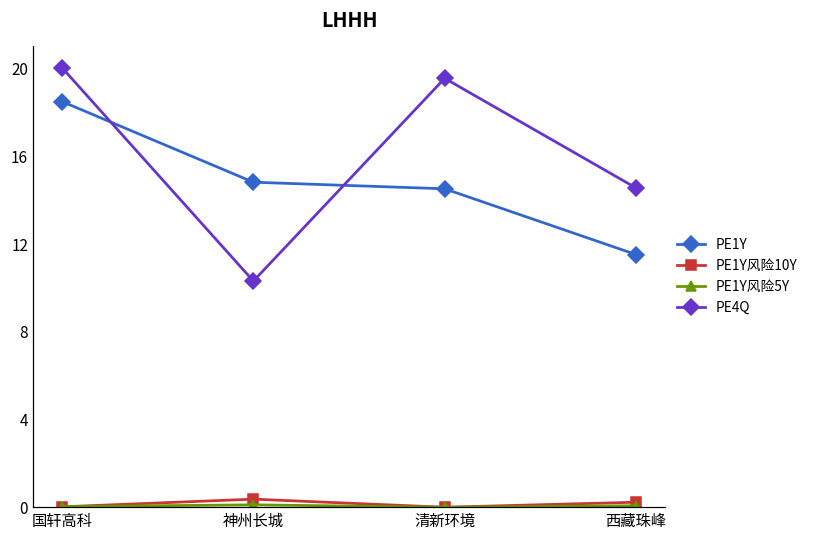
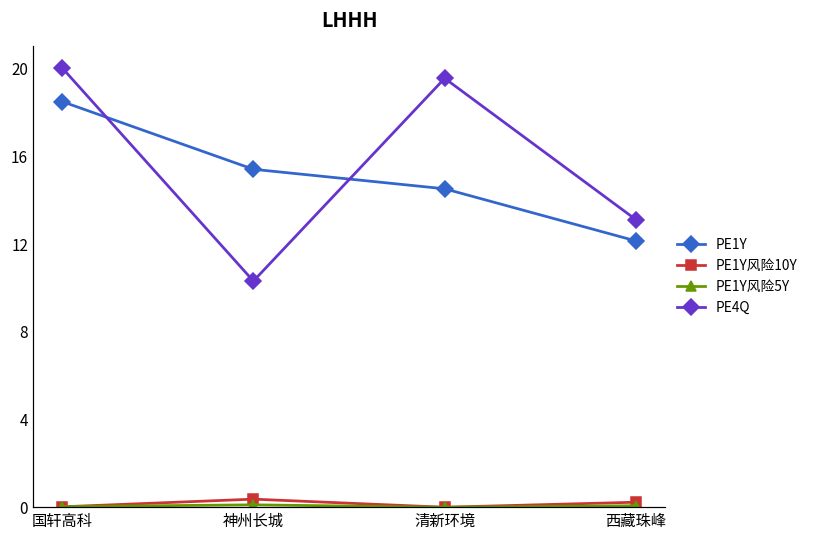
PE1Y, 神州长城: 14.8 -> 15.4
PE1Y, 西藏珠峰: 11.5 -> 12.2
PE4Q, 西藏珠峰: 14.6 -> 13.1
